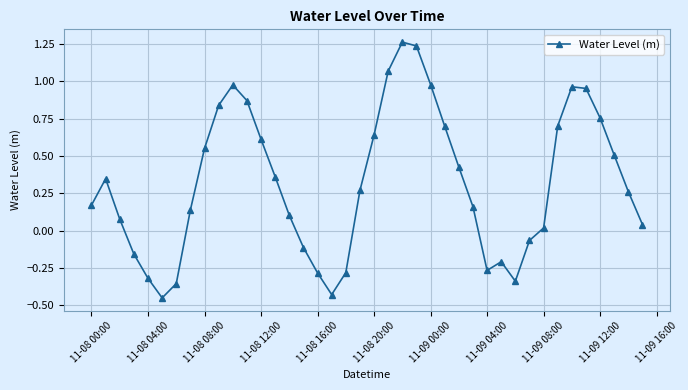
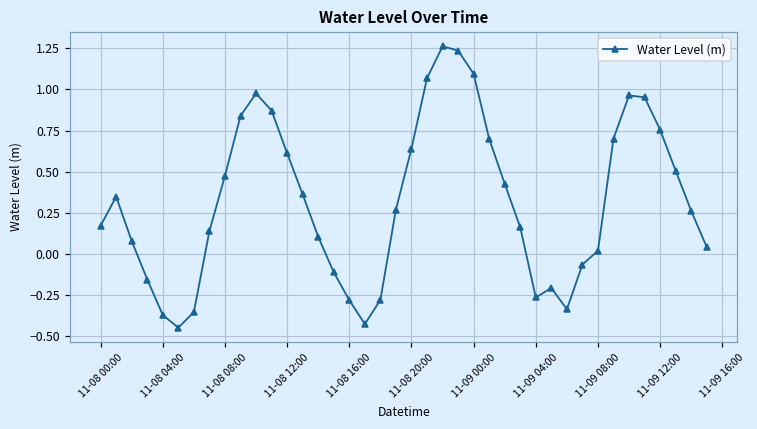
11-08 04:00: -0.32 -> -0.37
11-08 08:00: 0.55 -> 0.47
11-09 00:00: 0.98 -> 1.10
